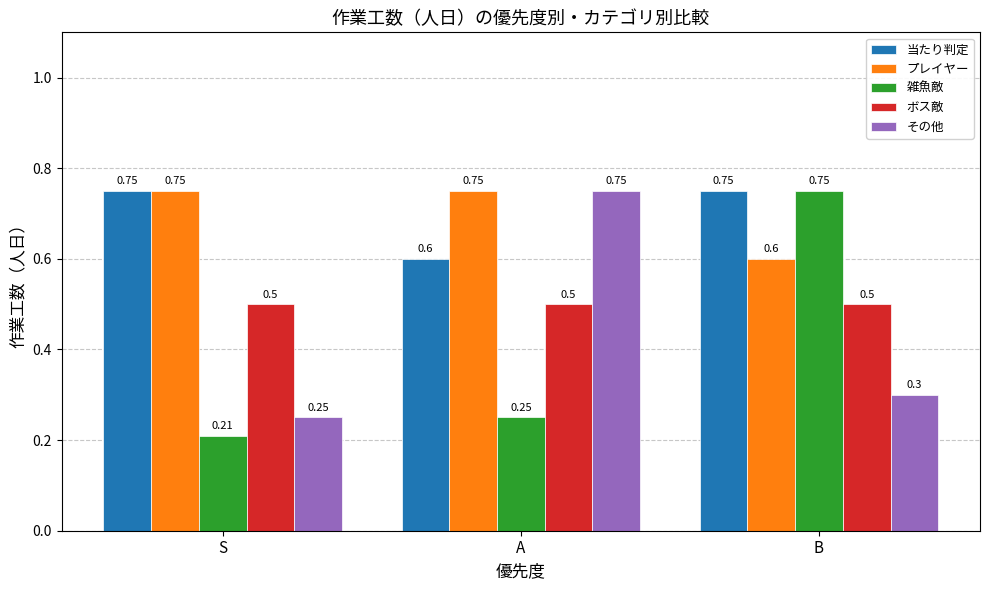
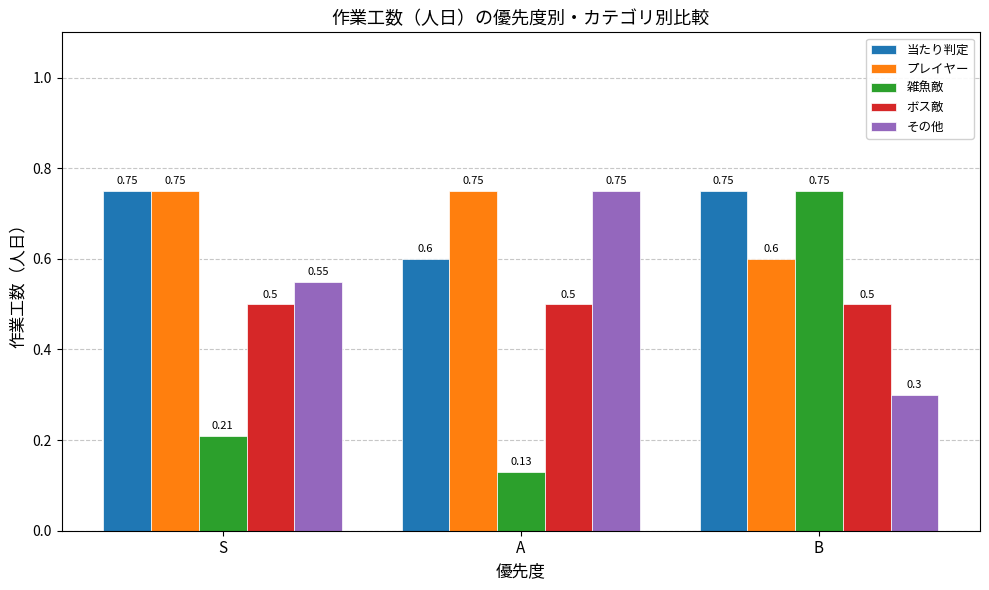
その他, S: 0.25 -> 0.55
雑魚敵, A: 0.25 -> 0.13
